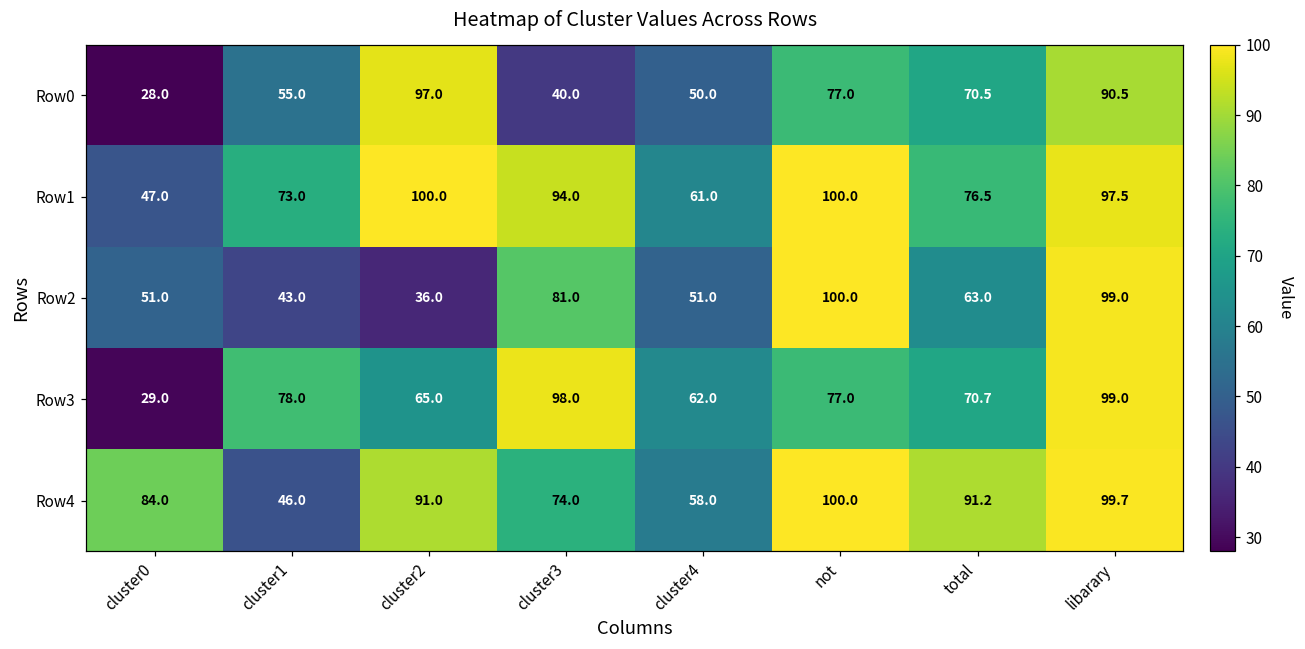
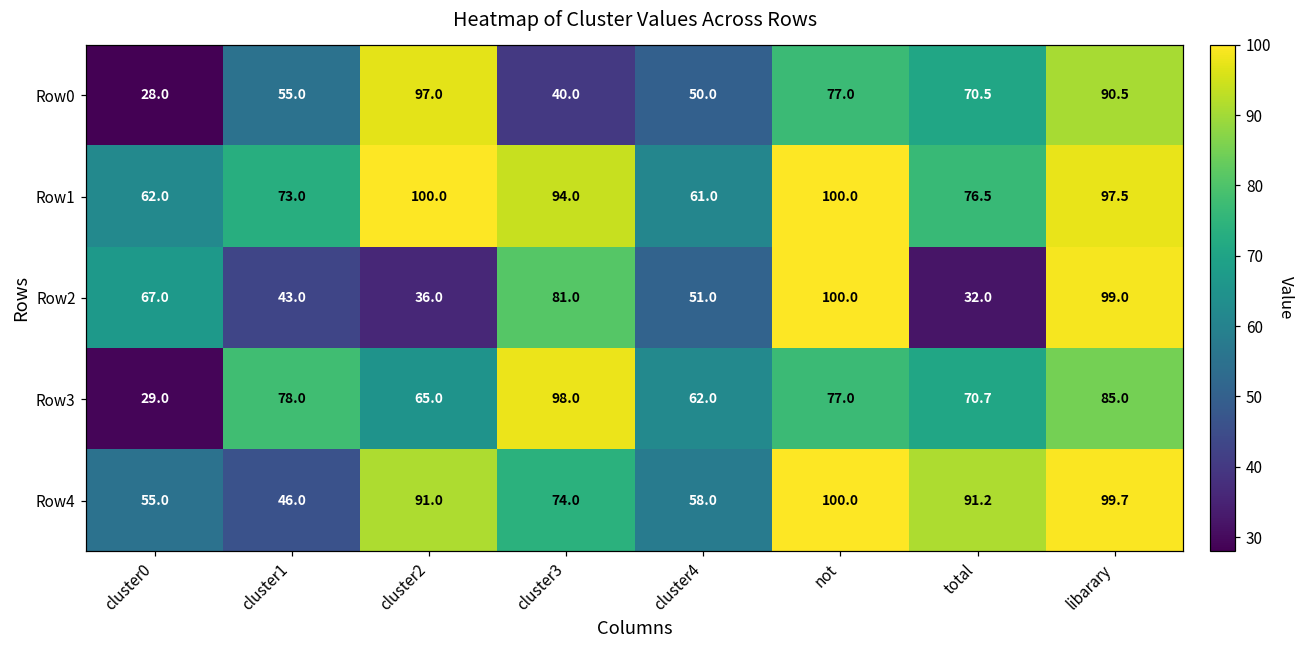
Row1, cluster0: 47.0 -> 62.0
Row2, cluster0: 51.0 -> 67.0
Row2, total: 63.0 -> 32.0
Row3, libarary: 99.0 -> 85.0
Row4, cluster0: 84.0 -> 55.0
